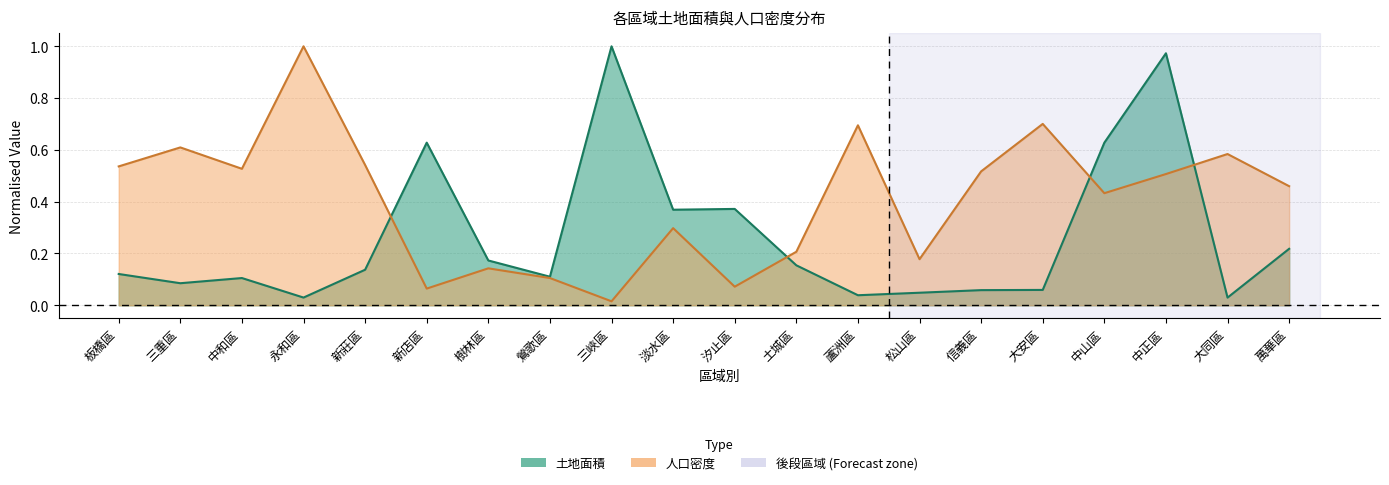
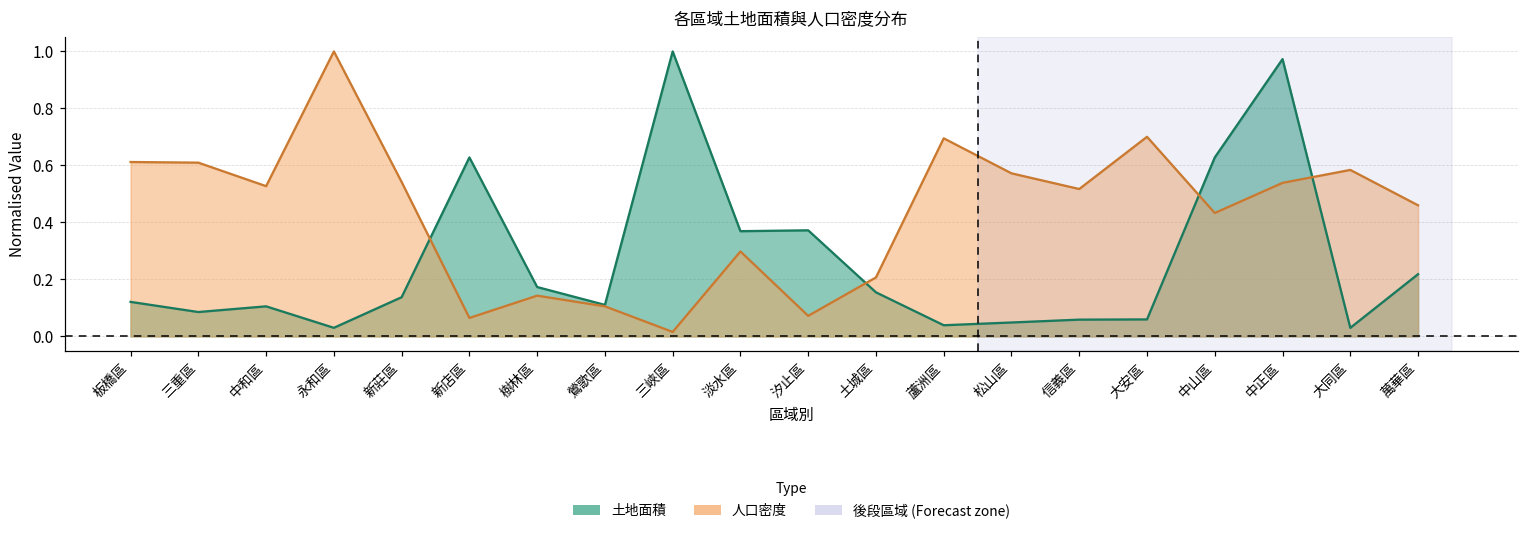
人口密度, 板橋區: 0.54 -> 0.61
人口密度, 松山區: 0.18 -> 0.57
人口密度, 中正區: 0.51 -> 0.54
